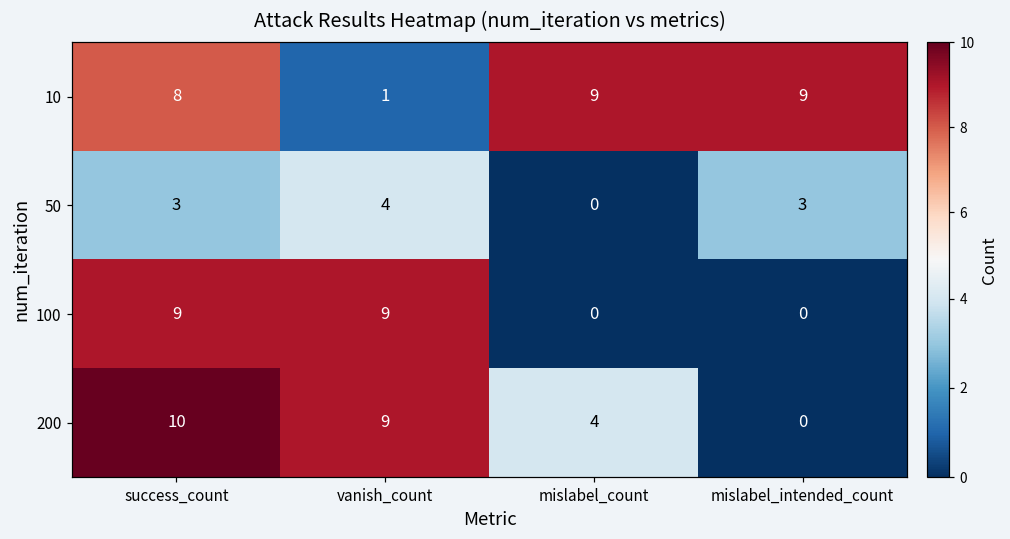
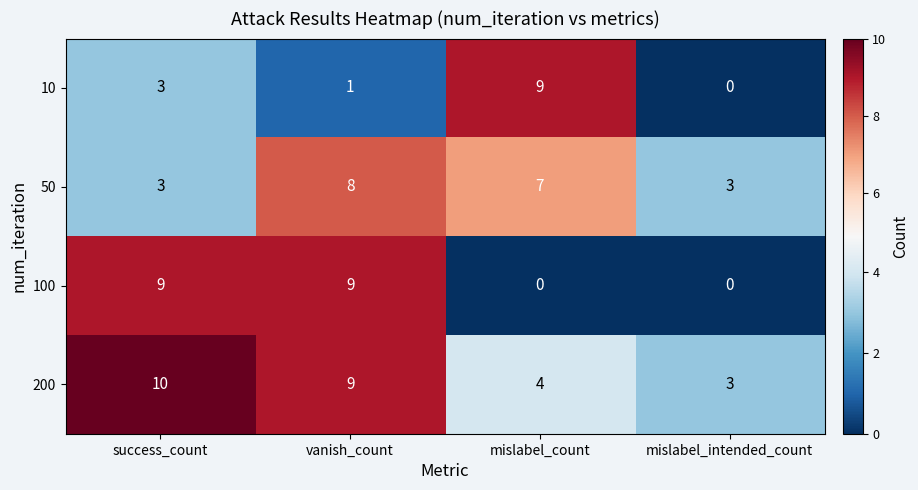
10, success_count: 8 -> 3
10, mislabel_intended_count: 9 -> 0
50, vanish_count: 4 -> 8
50, mislabel_count: 0 -> 7
200, mislabel_intended_count: 0 -> 3
